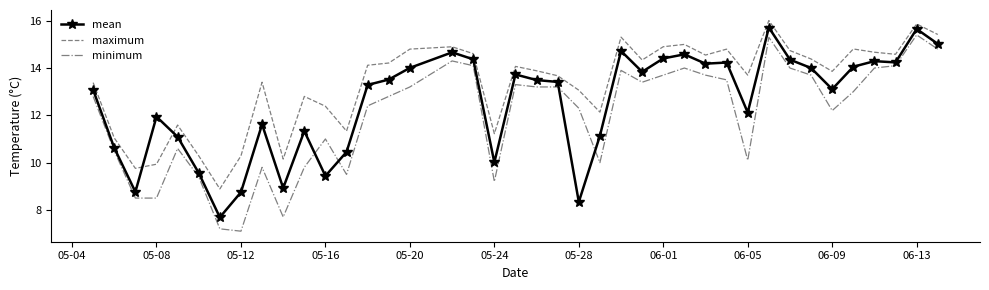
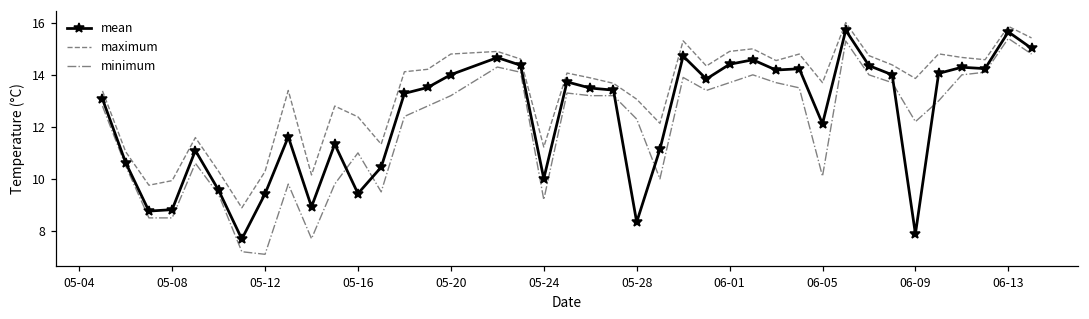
mean, 05-08: 11.9 -> 8.8
mean, 05-12: 8.7 -> 9.4
mean, 06-09: 13.1 -> 7.9
